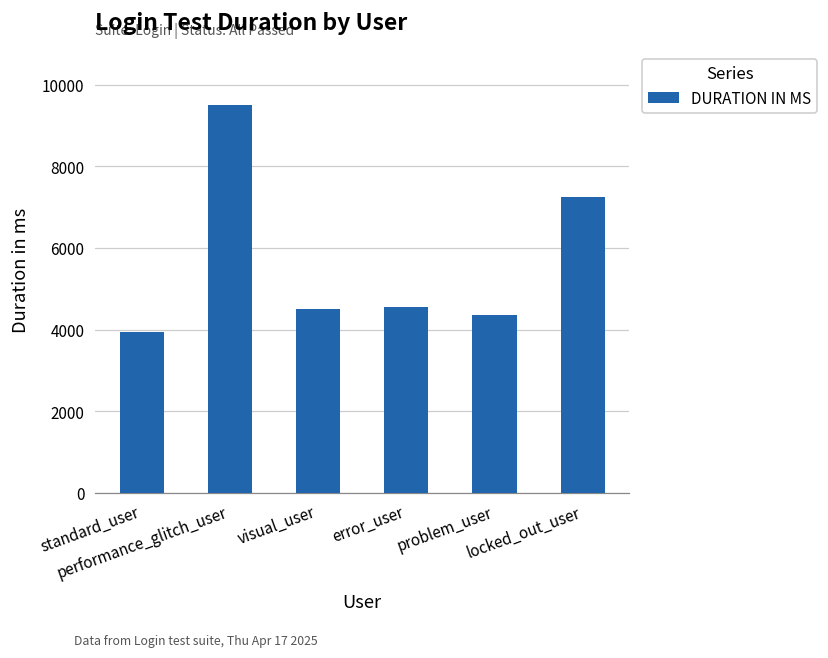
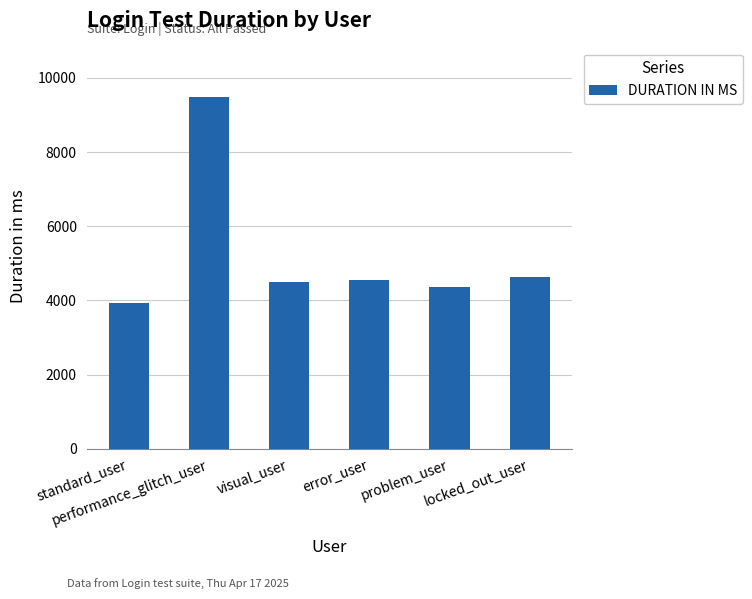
locked_out_user: 7300 -> 4600
